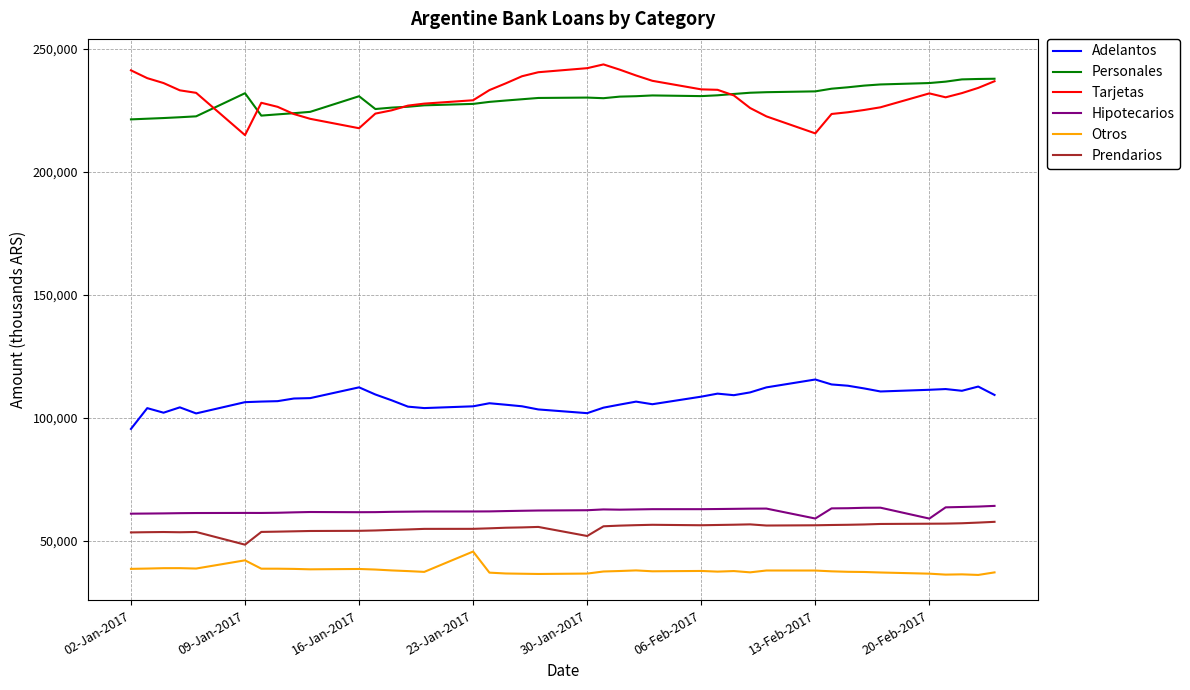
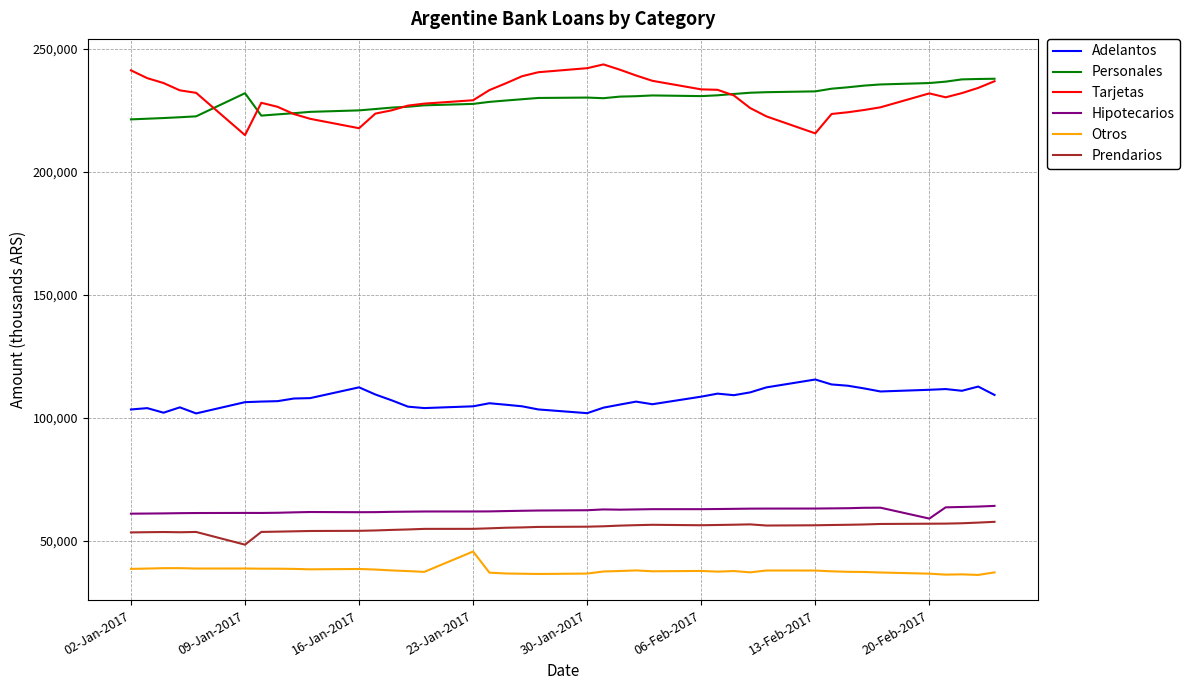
Adelantos, 02-Jan-2017: 96,000 -> 104,000
Otros, 09-Jan-2017: 42,000 -> 39,000
Personales, 16-Jan-2017: 231,000 -> 225,000
Prendarios, 30-Jan-2017: 52,000 -> 56,000
Hipotecarios, 13-Feb-2017: 59,000 -> 63,000
